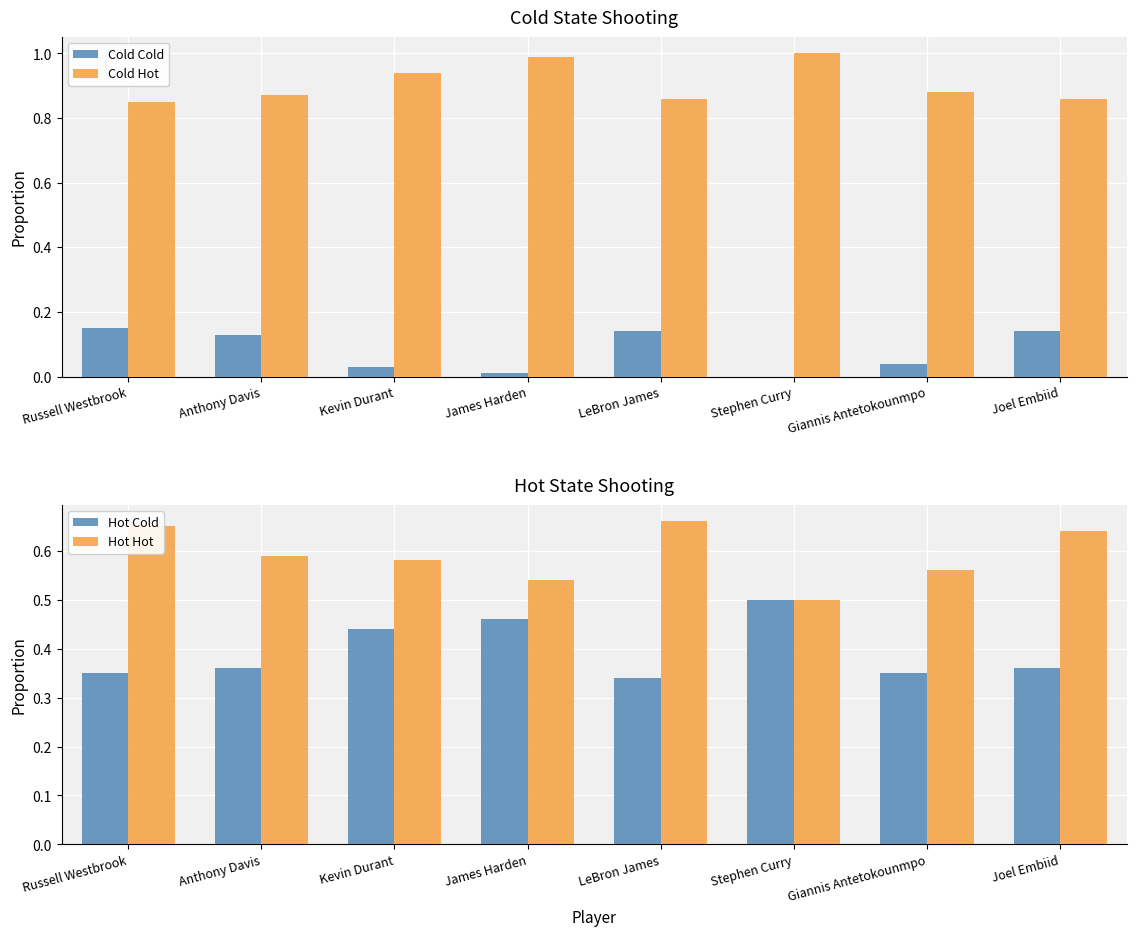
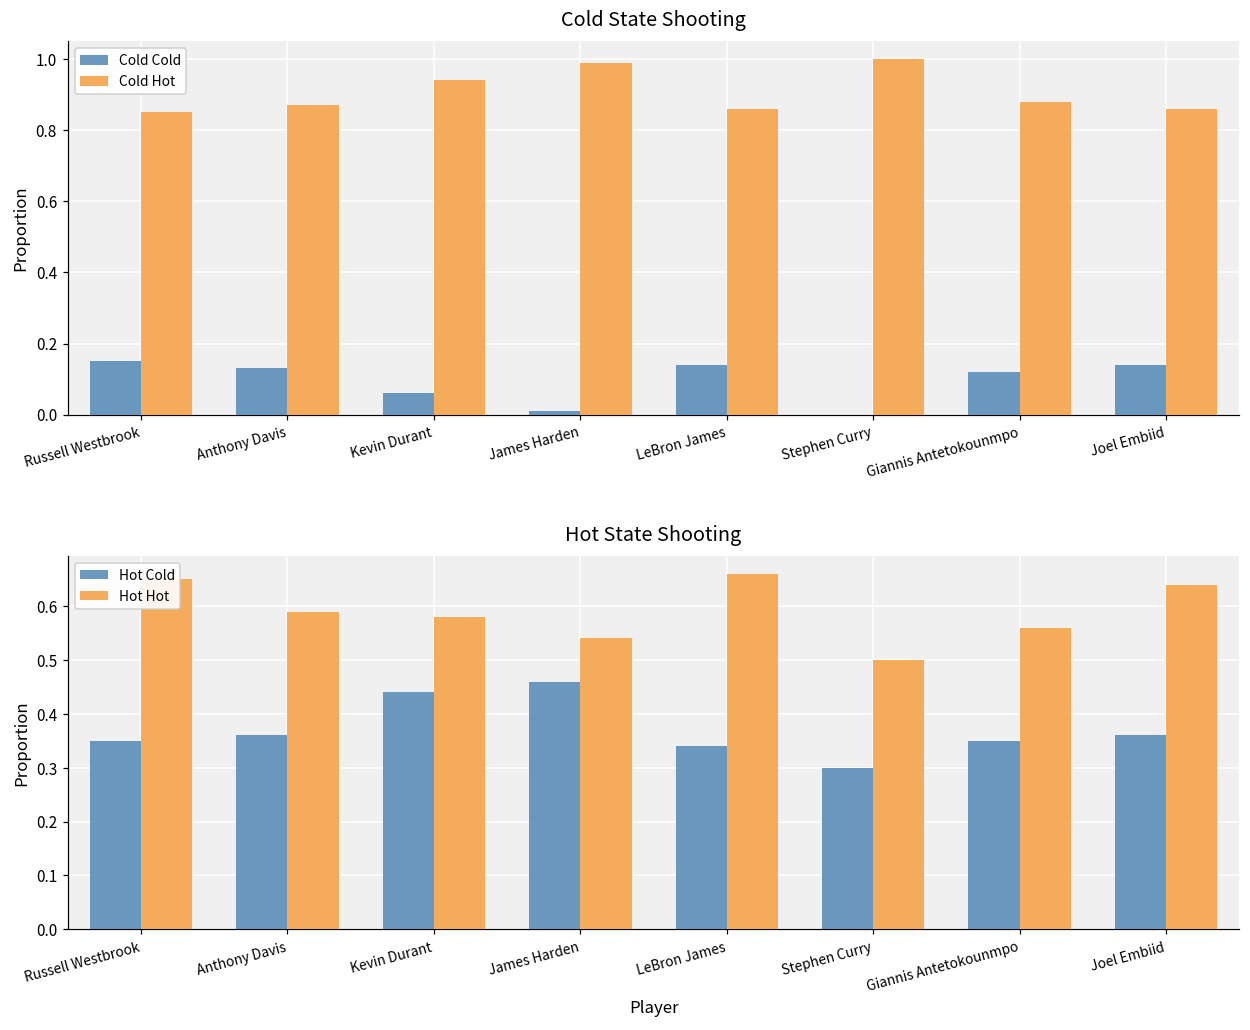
Cold State Shooting, Cold Cold, Kevin Durant: 0.03 -> 0.06
Cold State Shooting, Cold Cold, Giannis Antetokounmpo: 0.04 -> 0.12
Hot State Shooting, Hot Cold, Stephen Curry: 0.5 -> 0.3
